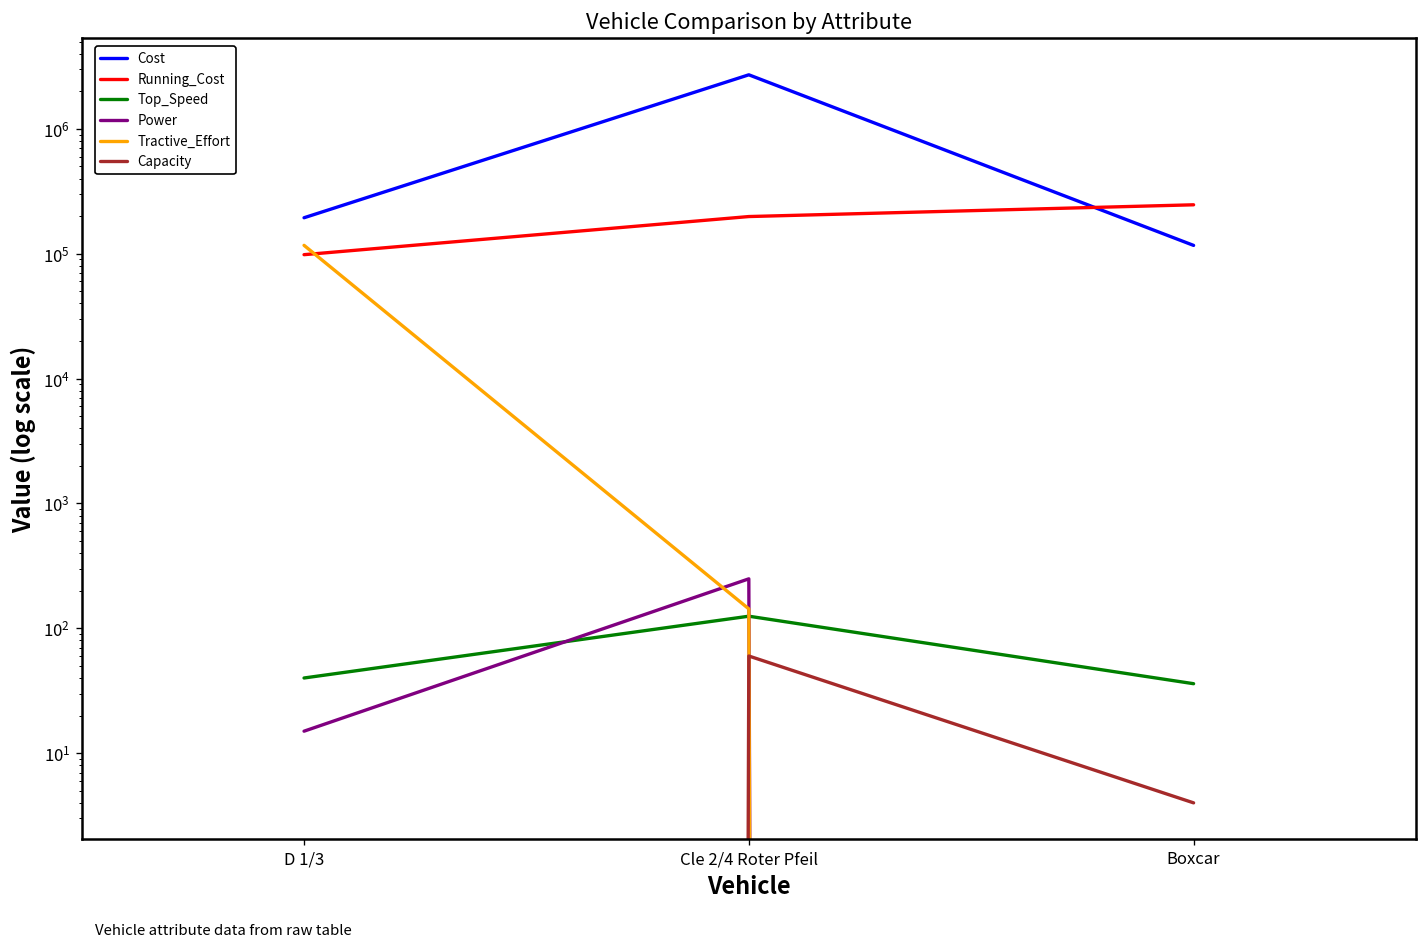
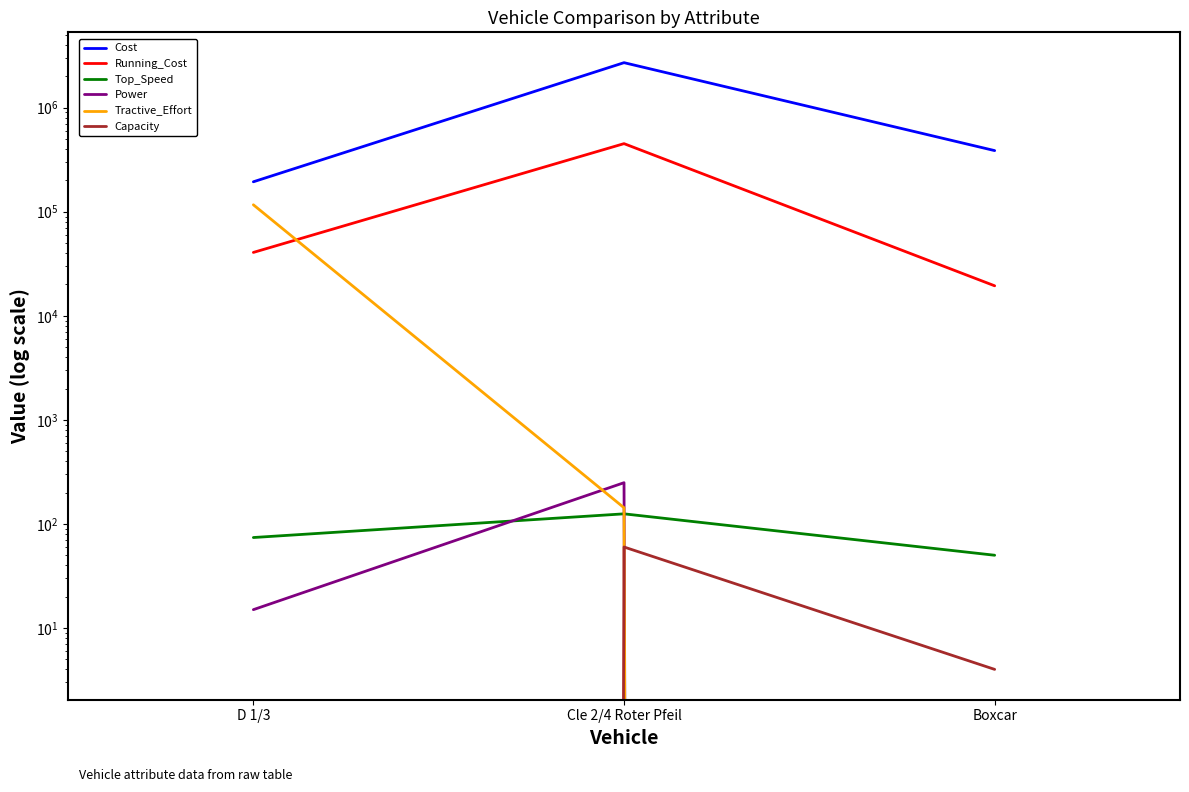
Running_Cost, D 1/3: 100000 -> 41000
Top_Speed, D 1/3: 40 -> 70
Running_Cost, Cle 2/4 Roter Pfeil: 200000 -> 450000
Cost, Boxcar: 120000 -> 390000
Running_Cost, Boxcar: 250000 -> 19000
Top_Speed, Boxcar: 36 -> 50
